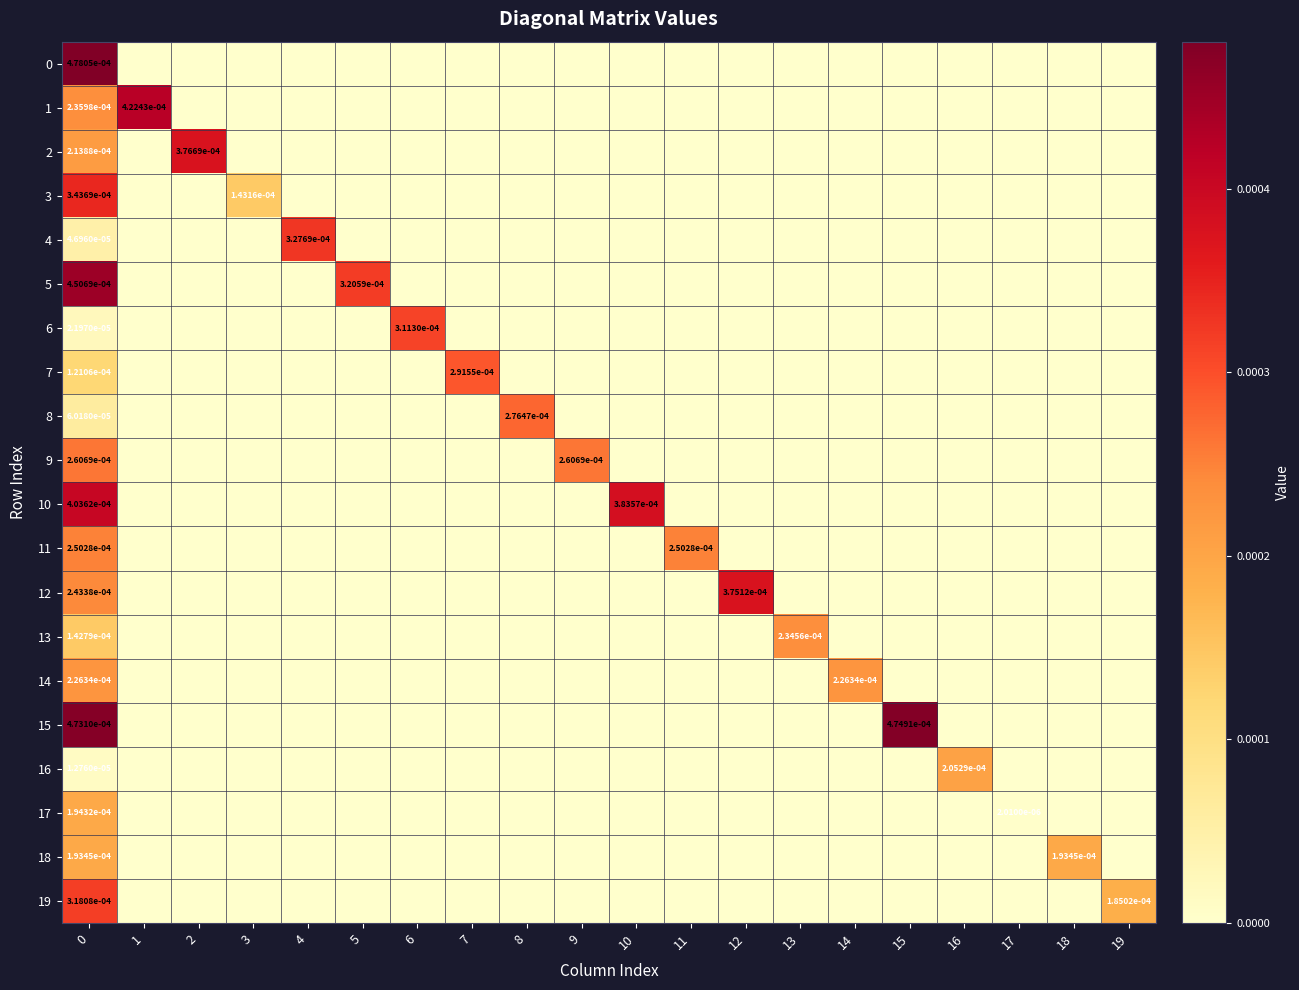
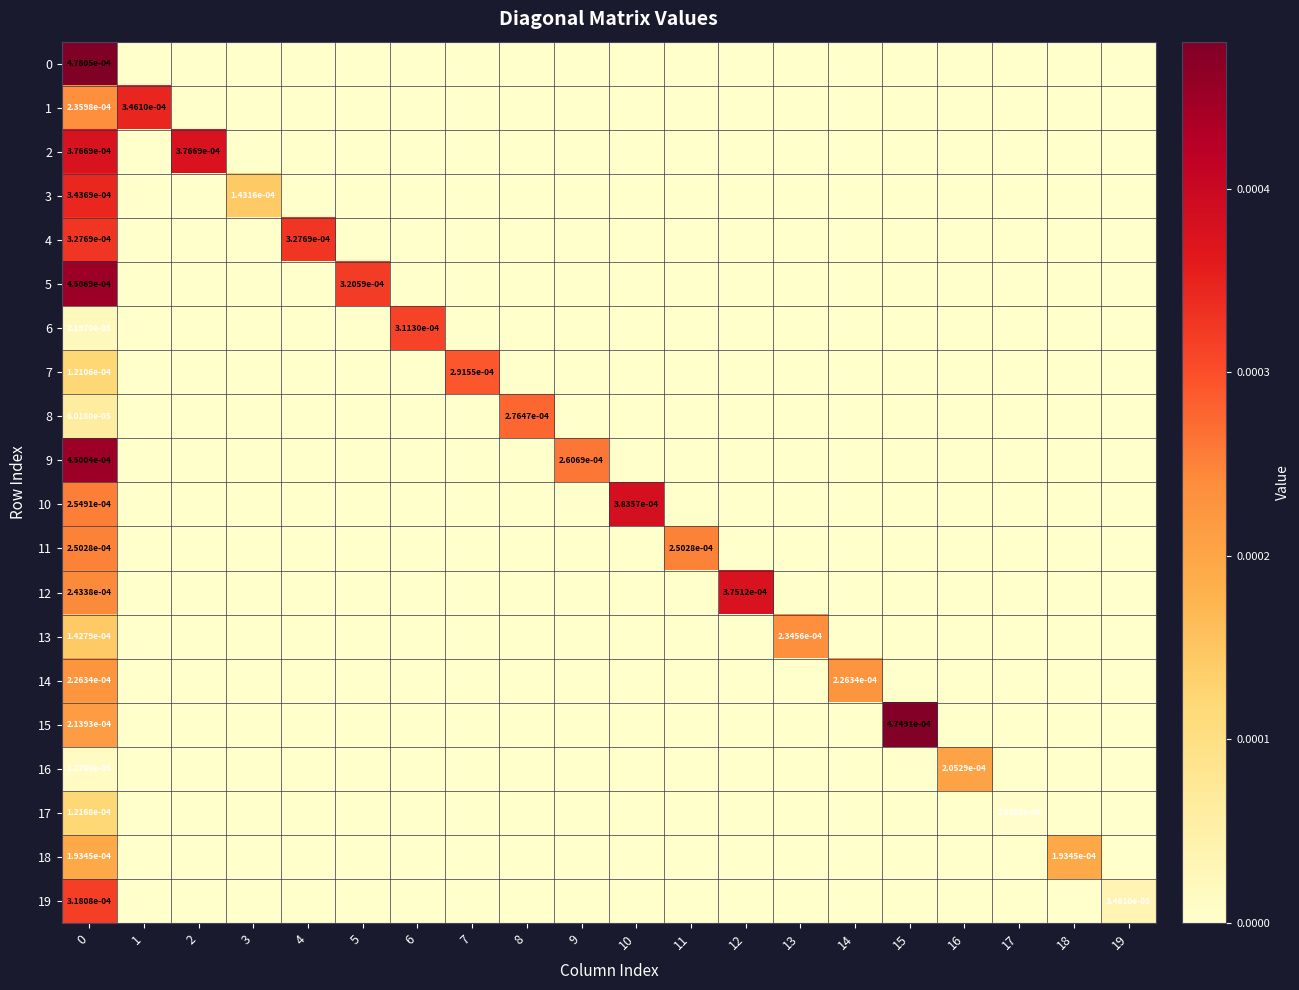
1, 1: 4.2243e-04 -> 3.4610e-04
2, 0: 2.1388e-04 -> 3.7669e-04
4, 0: 4.6960e-05 -> 3.2769e-04
9, 0: 2.6069e-04 -> 4.5004e-04
10, 0: 4.0362e-04 -> 2.5491e-04
15, 0: 4.7310e-04 -> 2.1393e-04
17, 0: 1.9432e-04 -> 1.2168e-04
19, 19: 1.8502e-04 -> 3.4610e-05
